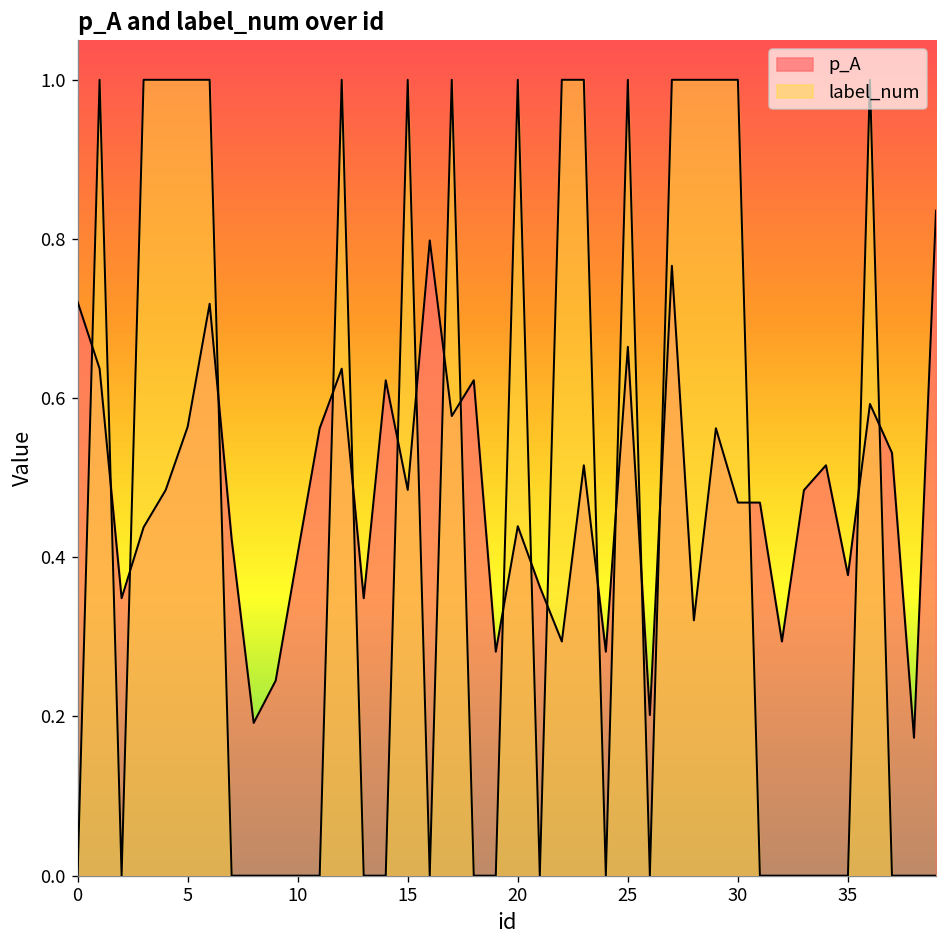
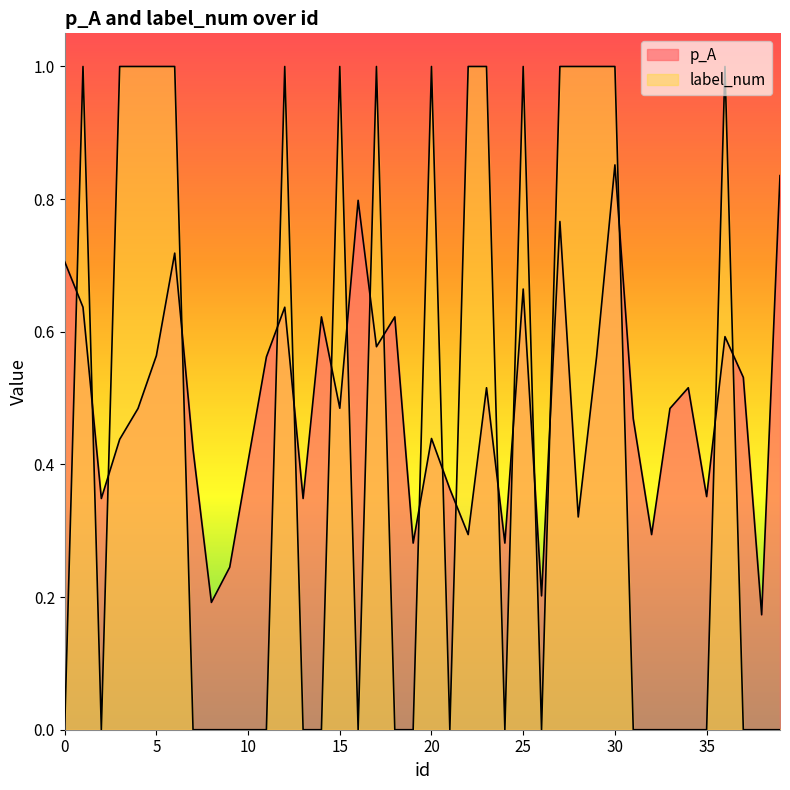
p_A, 0: 0.72 -> 0.71
p_A, 30: 0.47 -> 0.85
p_A, 35: 0.38 -> 0.35
